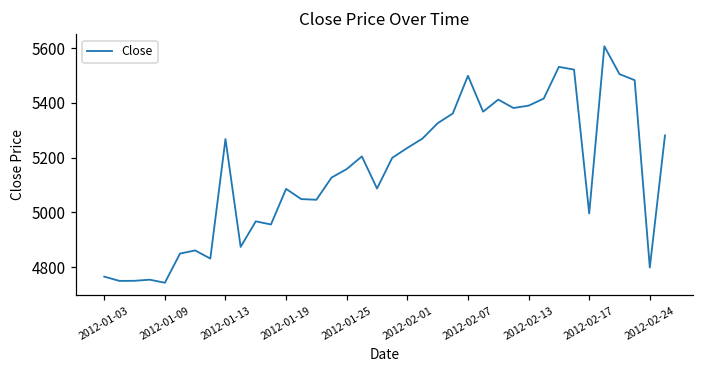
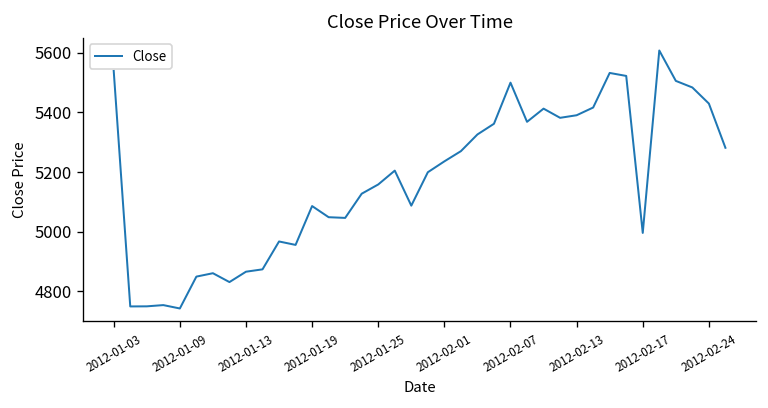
2012-01-03: 4770 -> 5540
2012-01-13: 5270 -> 4870
2012-02-24: 4800 -> 5430
